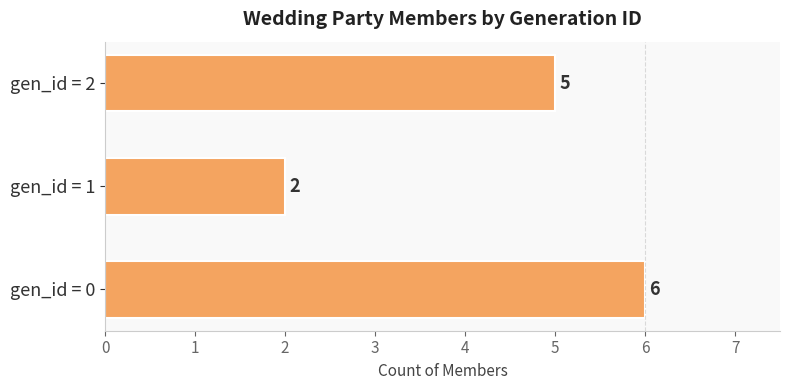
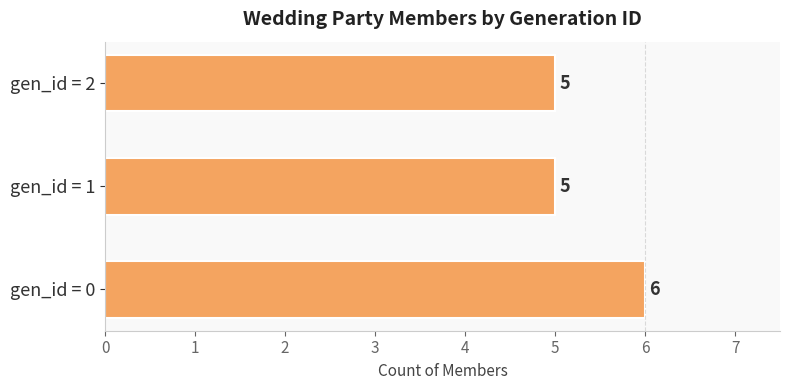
gen_id = 1: 2 -> 5
